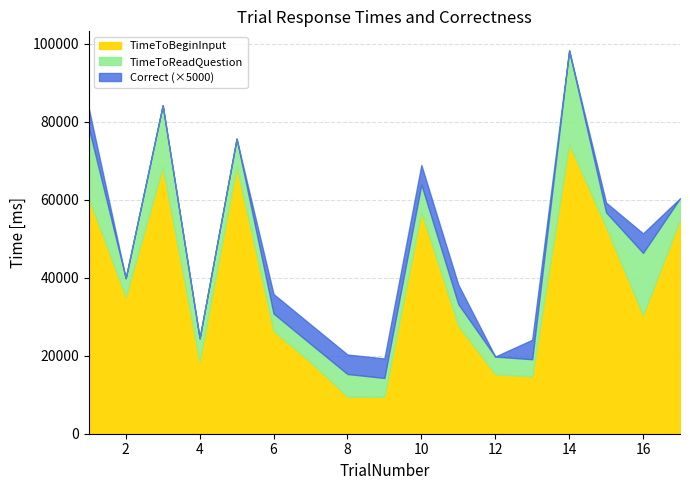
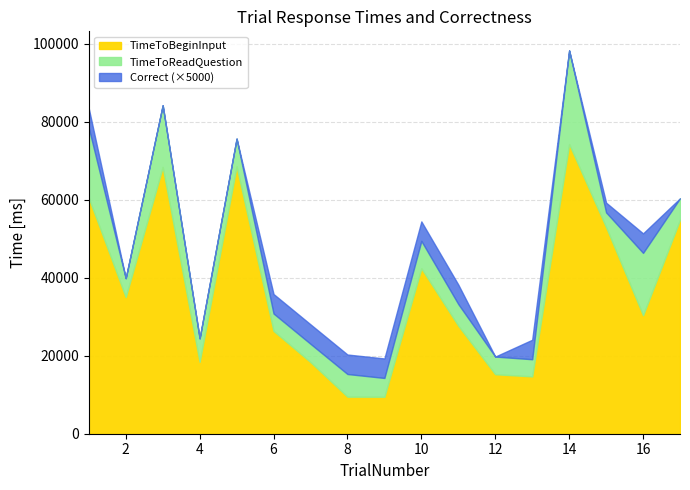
TimeToBeginInput, 10: 57000 -> 42000
